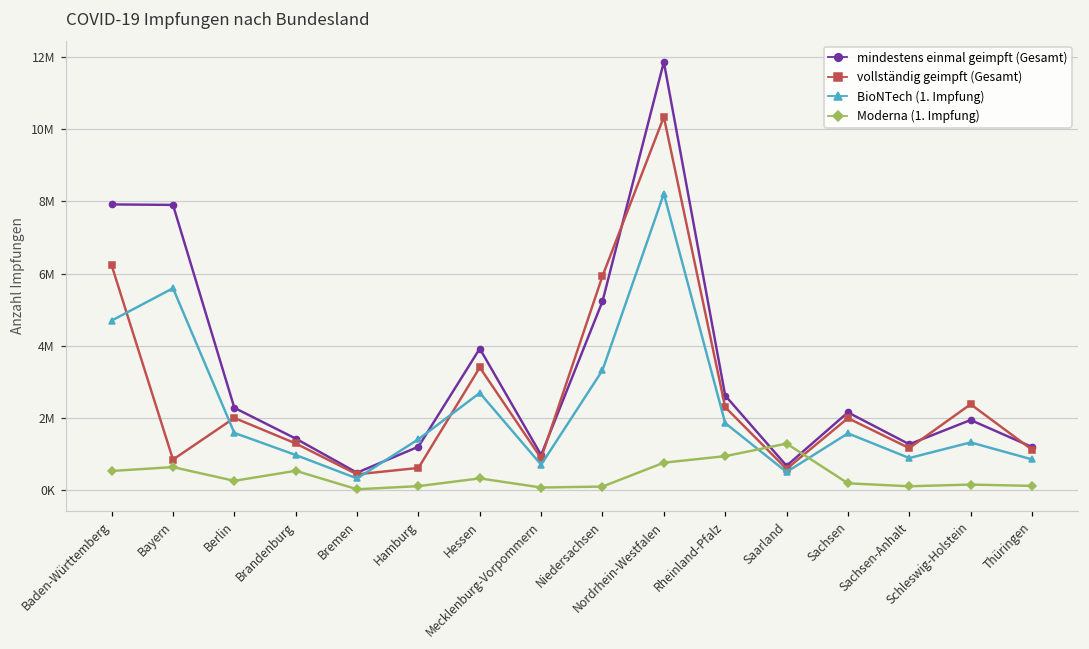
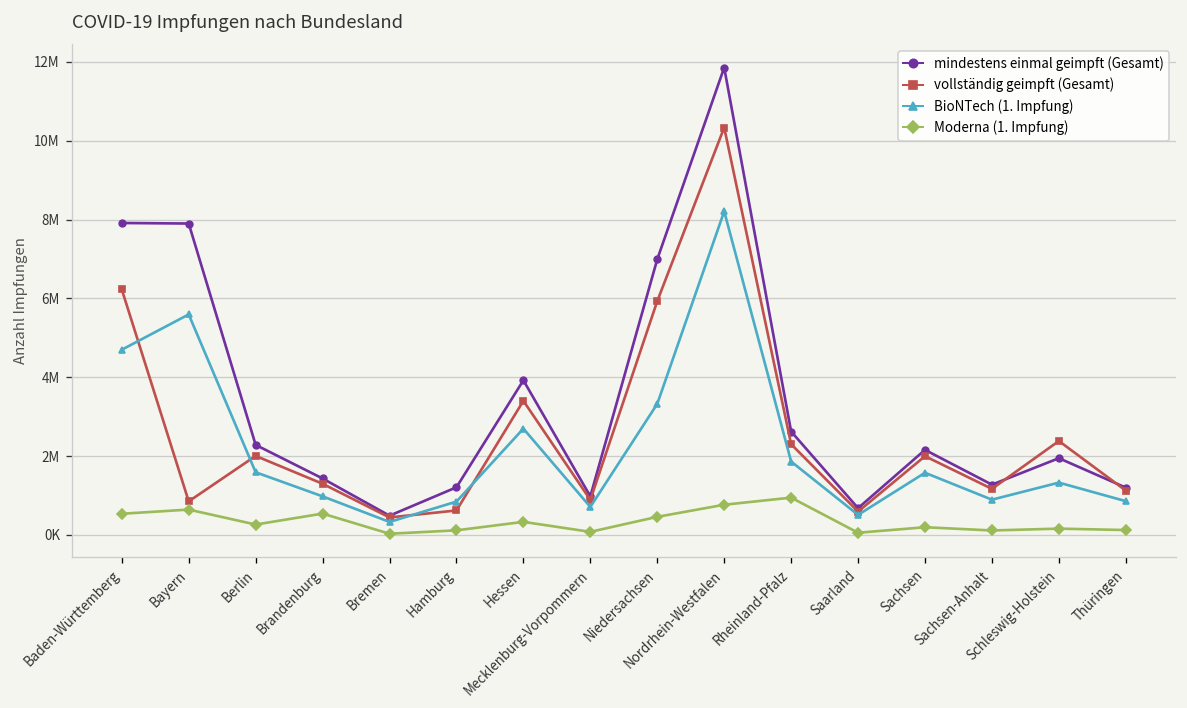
BioNTech (1. Impfung), Hamburg: 1400000 -> 800000
mindestens einmal geimpft (Gesamt), Niedersachsen: 5200000 -> 7000000
Moderna (1. Impfung), Niedersachsen: 100000 -> 500000
Moderna (1. Impfung), Saarland: 1300000 -> 100000
